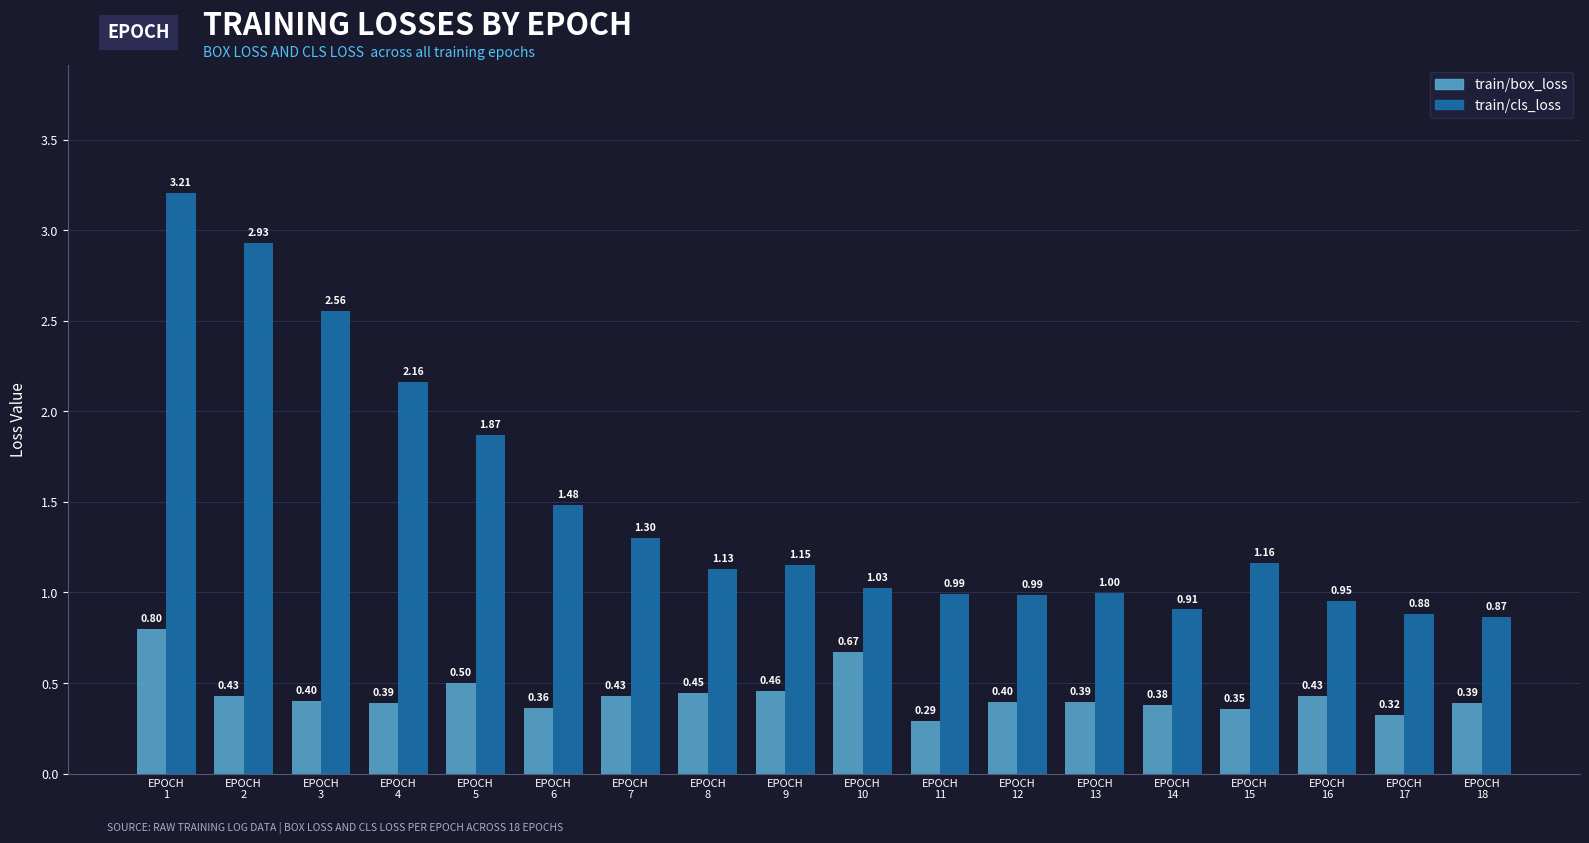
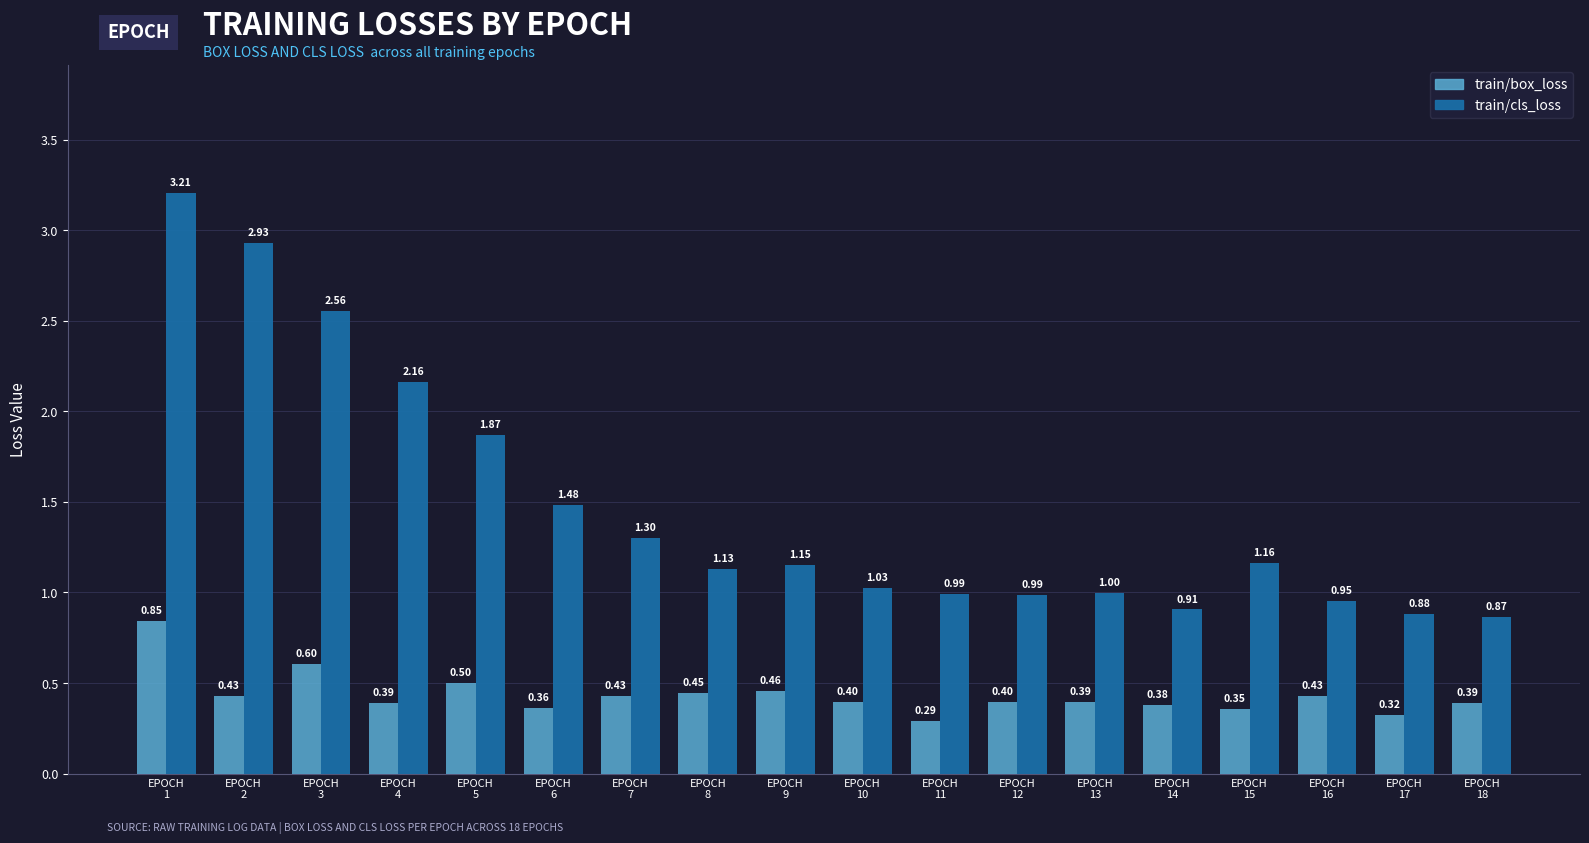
train/box_loss, EPOCH 1: 0.80 -> 0.85
train/box_loss, EPOCH 3: 0.40 -> 0.60
train/box_loss, EPOCH 10: 0.67 -> 0.40
